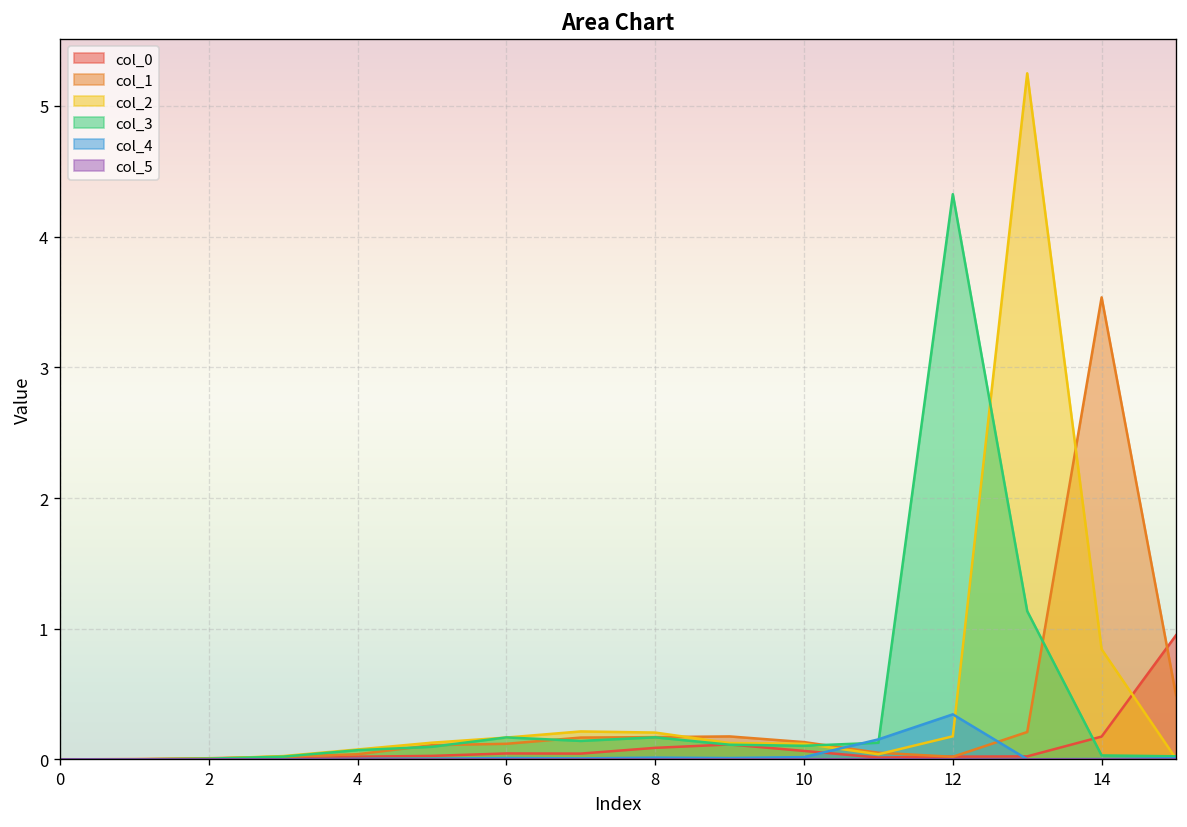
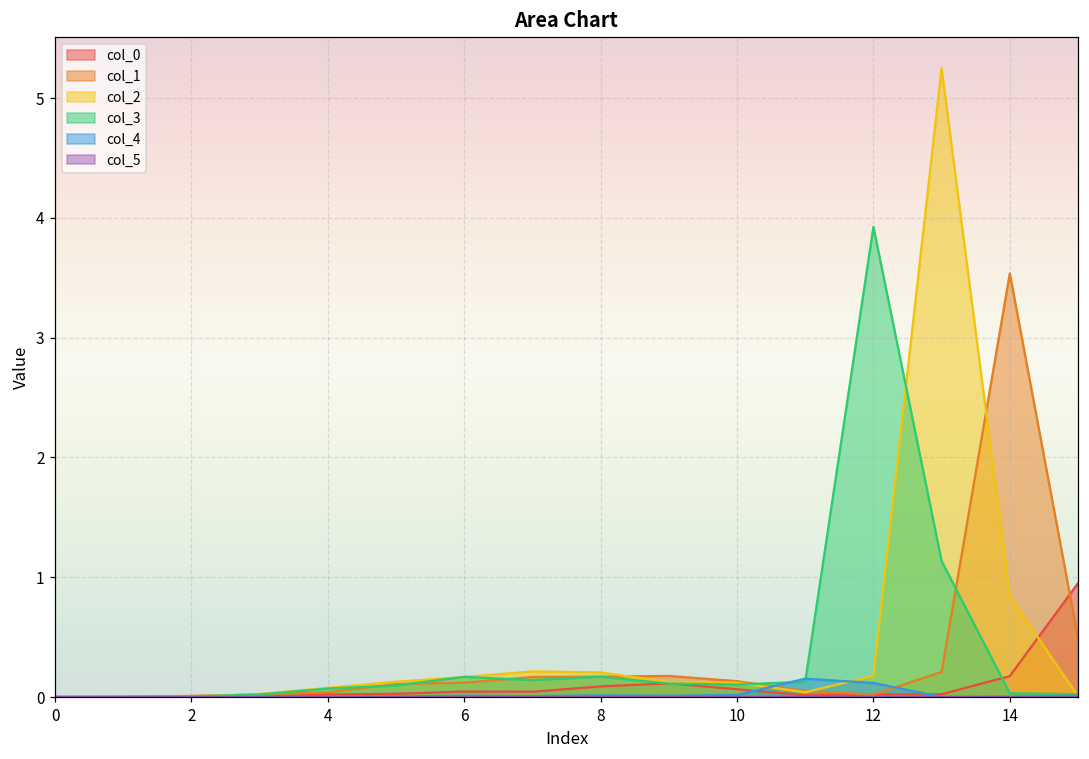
col_3, 12: 4.32 -> 3.92
col_4, 12: 0.35 -> 0.12
